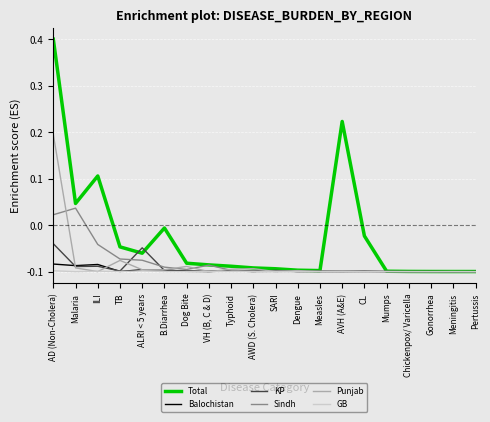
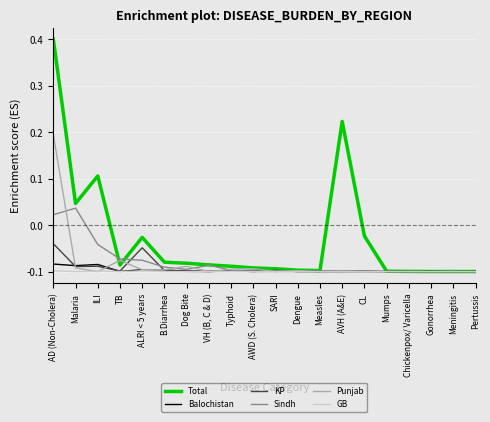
Total, TB: -0.05 -> -0.09
Total, ALRI < 5 years: -0.06 -> -0.03
Total, B.Diarrhea: -0.01 -> -0.08
